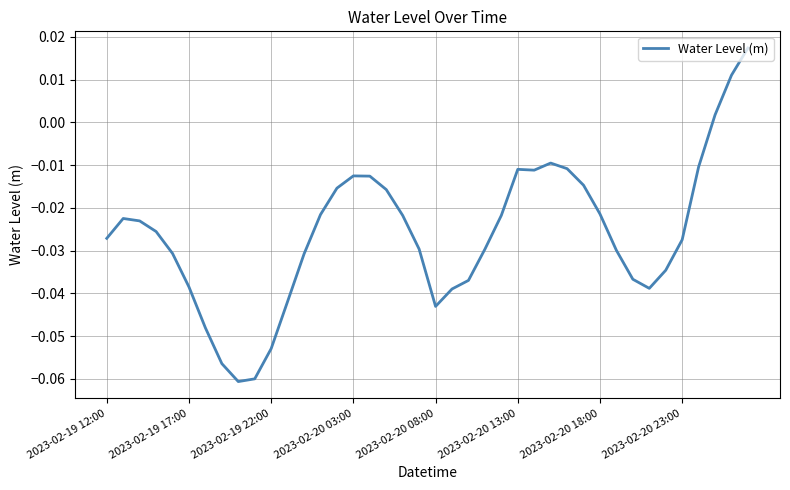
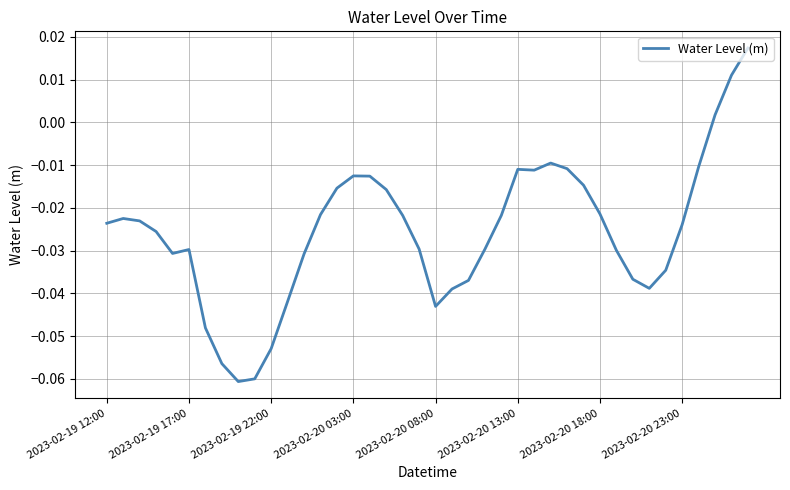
2023-02-19 12:00: -0.027 -> -0.024
2023-02-19 17:00: -0.039 -> -0.030
2023-02-20 23:00: -0.027 -> -0.024
